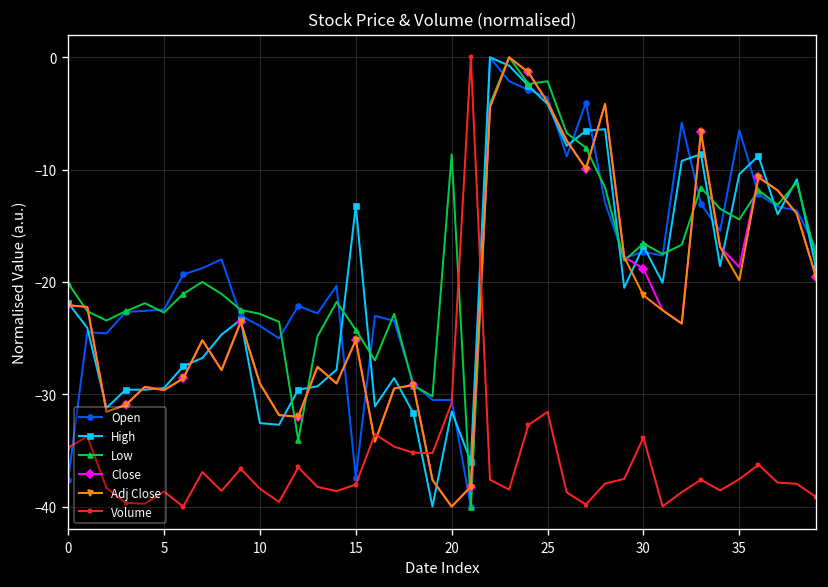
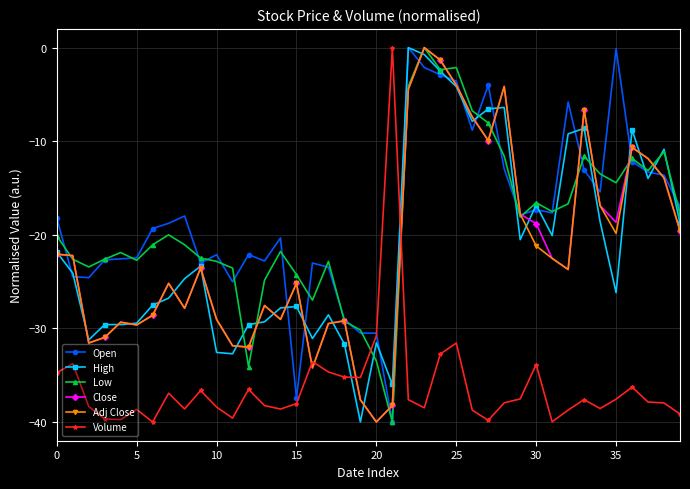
Open, 0: -38 -> -18
Open, 10: -24 -> -22
High, 15: -13 -> -28
Low, 20: -9 -> -33
Open, 35: -6 -> 0
High, 35: -10 -> -26
